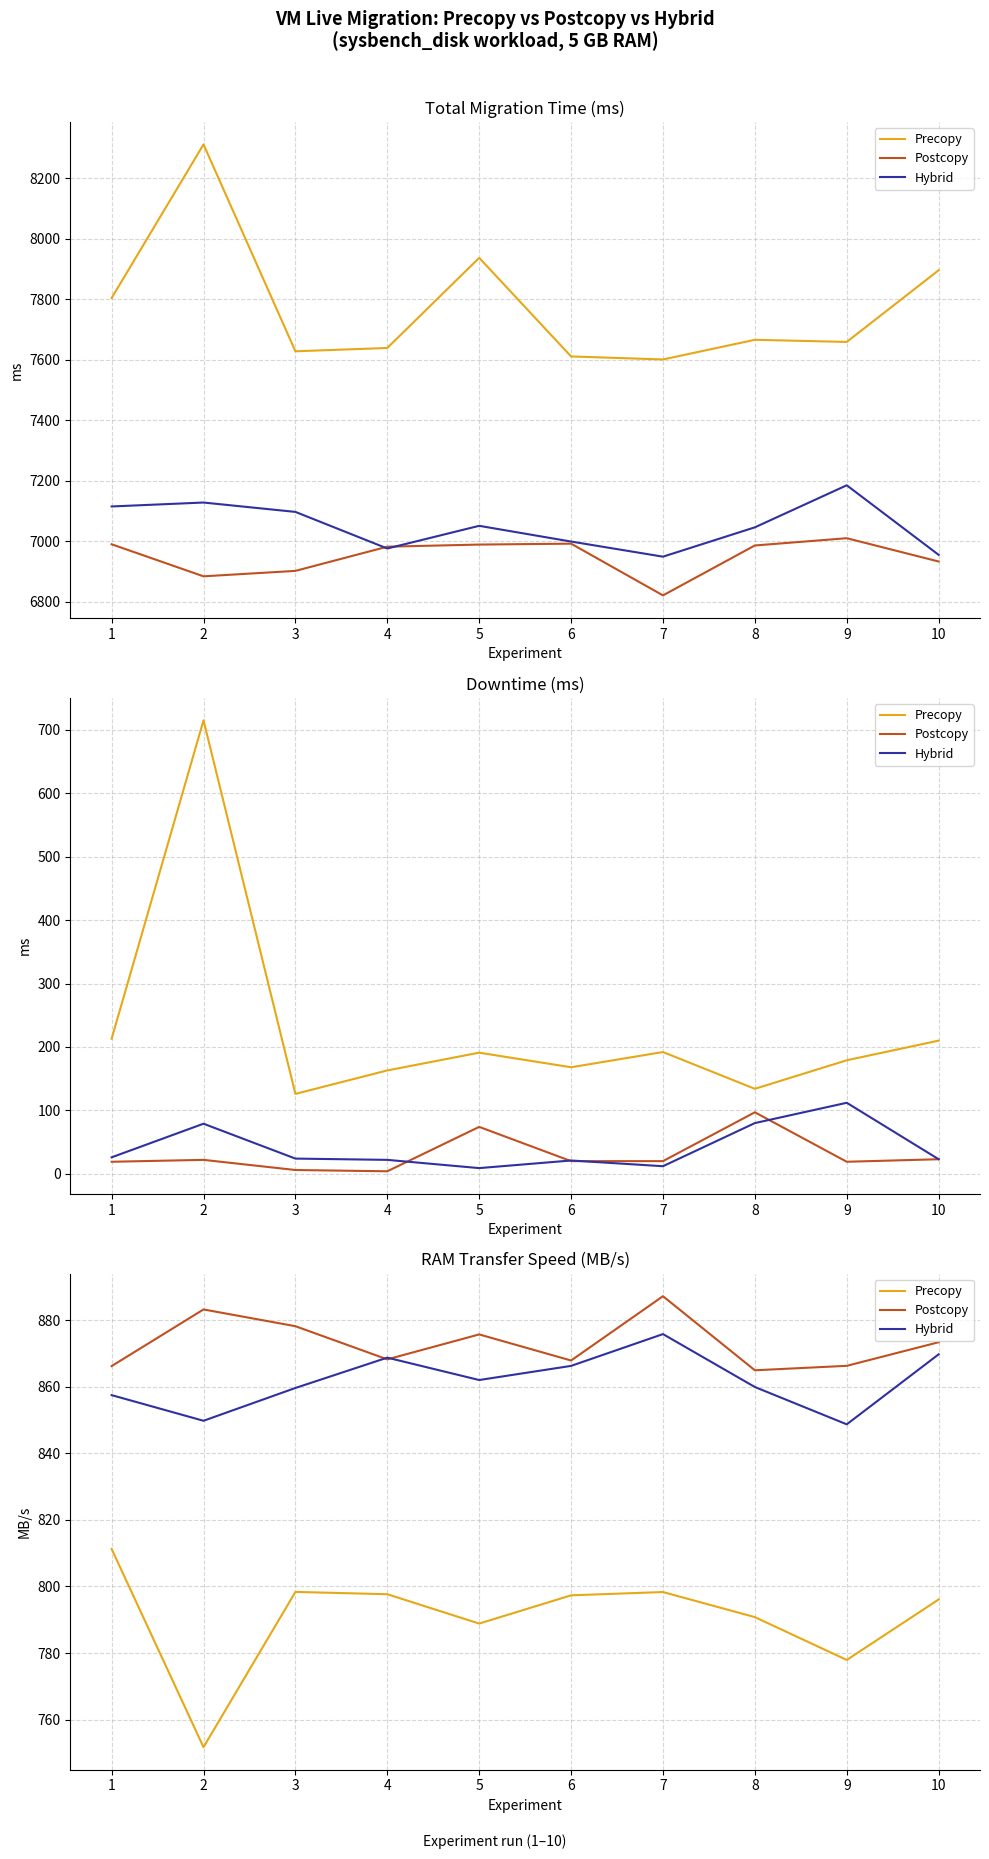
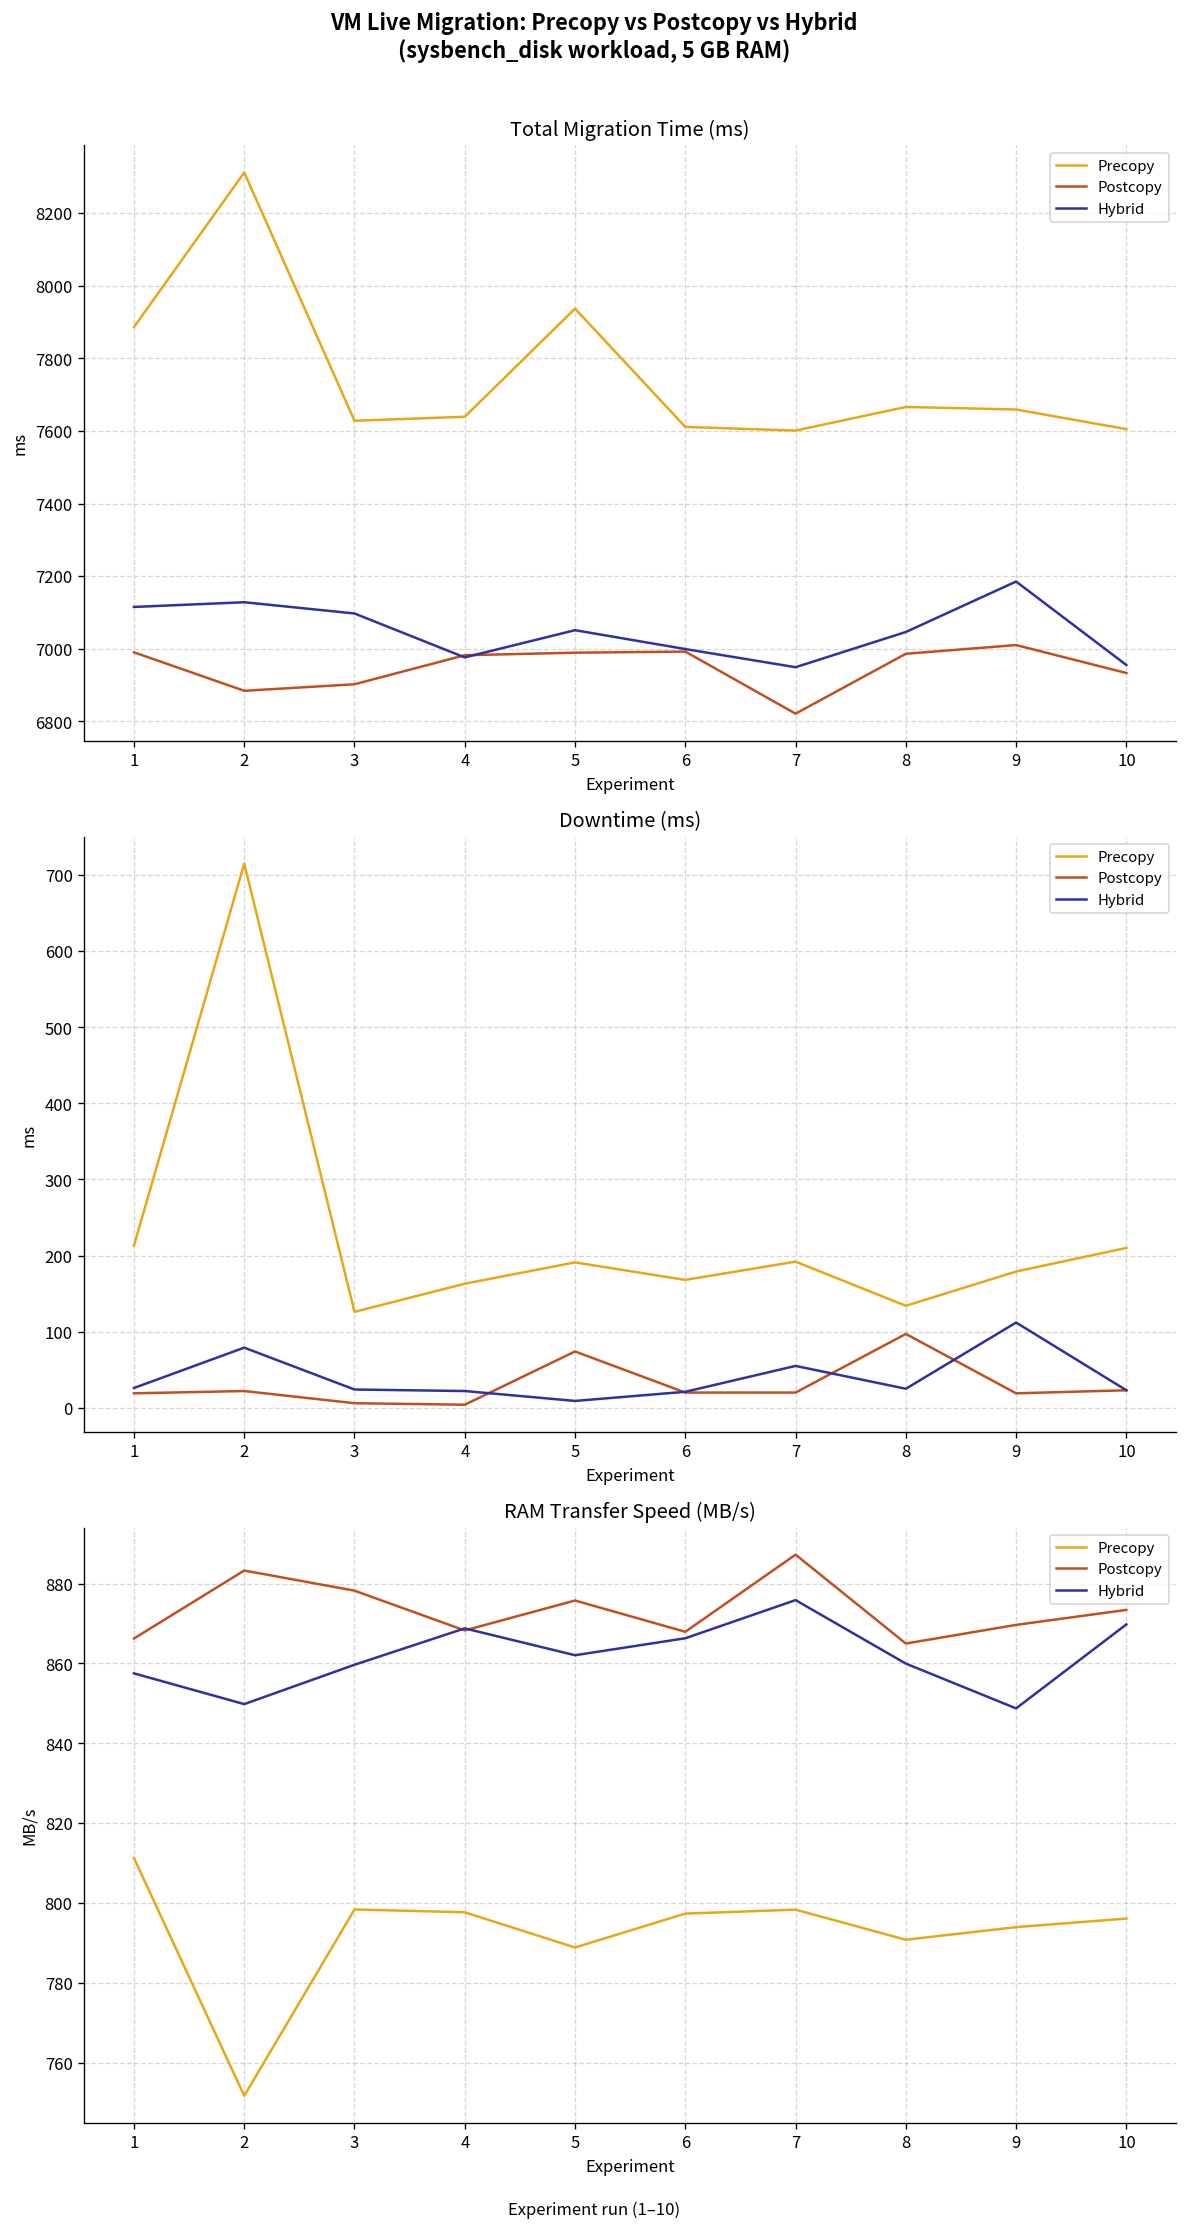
Total Migration Time (ms), Precopy, 1: 7800 -> 7890
Total Migration Time (ms), Precopy, 10: 7900 -> 7610
Downtime (ms), Hybrid, 7: 10 -> 60
Downtime (ms), Hybrid, 8: 80 -> 30
RAM Transfer Speed (MB/s), Precopy, 9: 778 -> 794
RAM Transfer Speed (MB/s), Postcopy, 9: 866 -> 870
